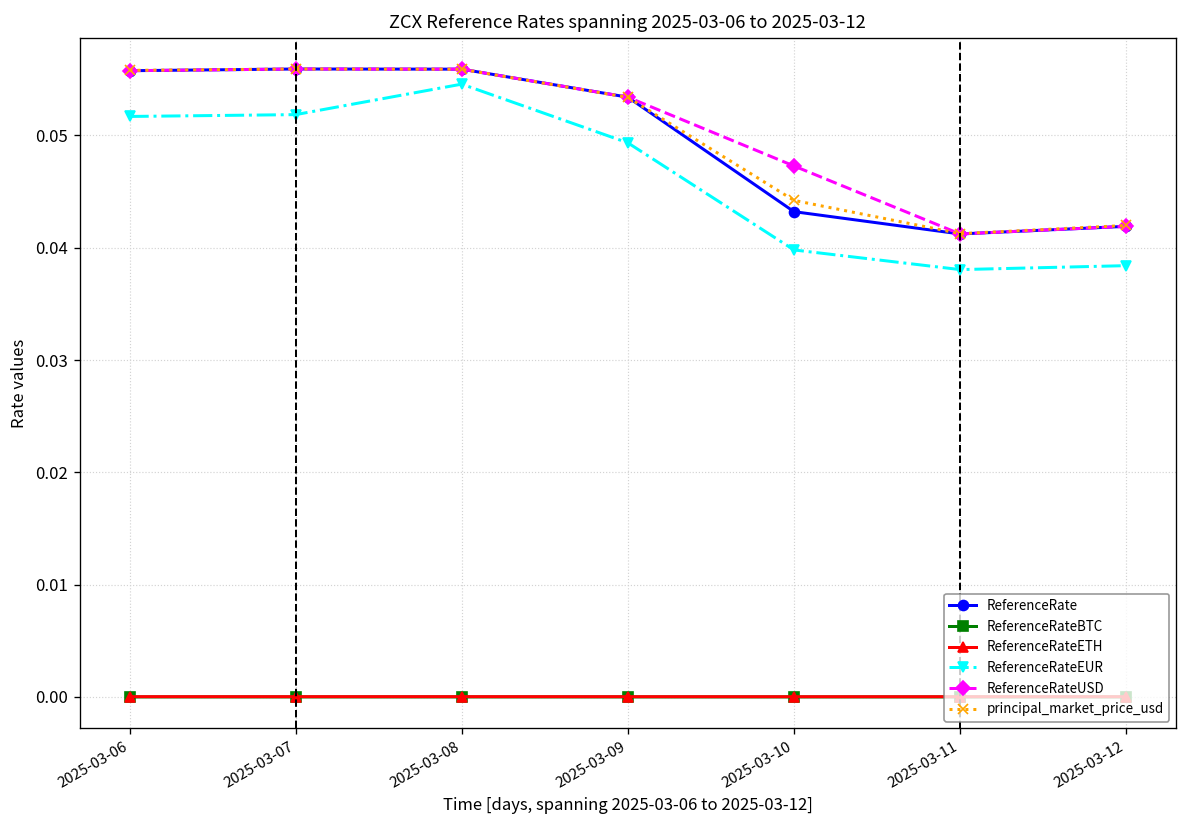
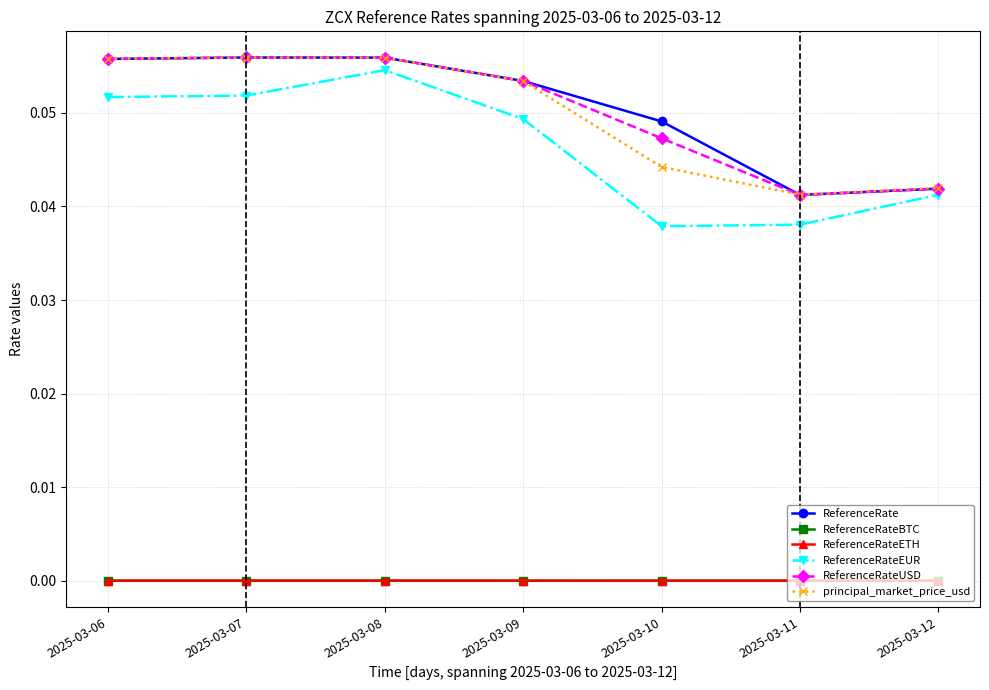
ReferenceRate, 2025-03-10: 0.043 -> 0.049
ReferenceRateEUR, 2025-03-10: 0.040 -> 0.038
ReferenceRateEUR, 2025-03-12: 0.038 -> 0.041
